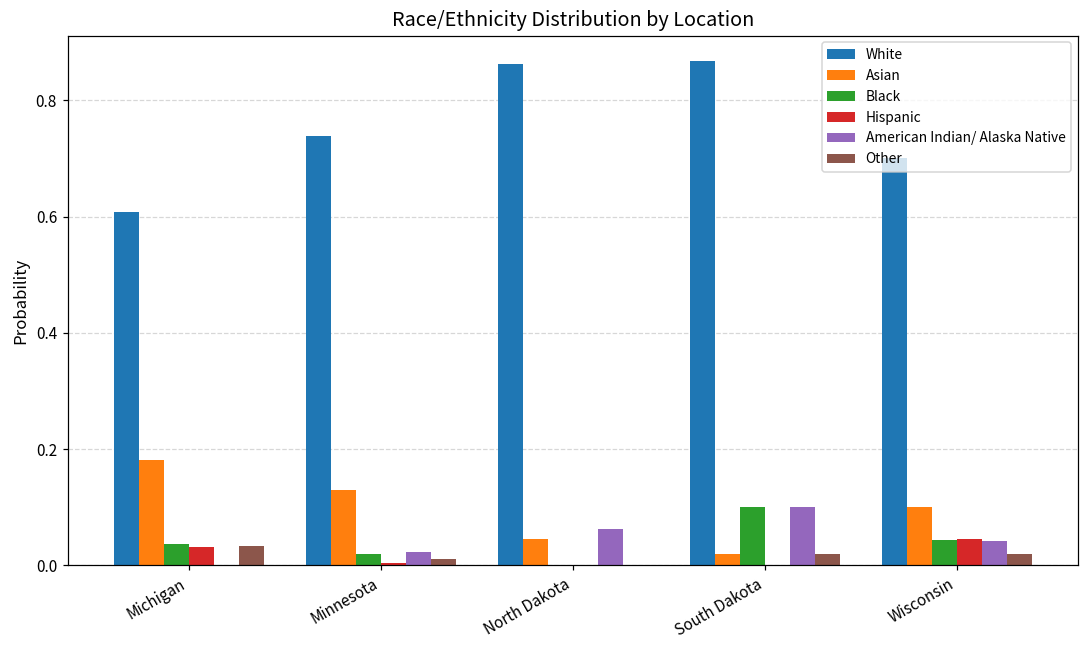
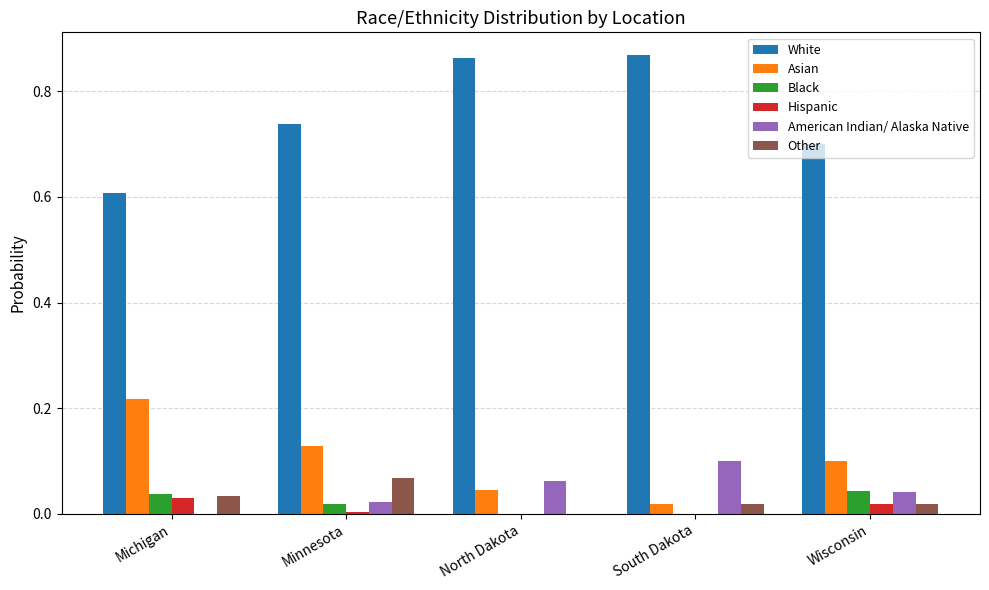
Asian, Michigan: 0.18 -> 0.22
Other, Minnesota: 0.01 -> 0.07
Black, South Dakota: 0.1 -> 0.0
Hispanic, Wisconsin: 0.05 -> 0.02
